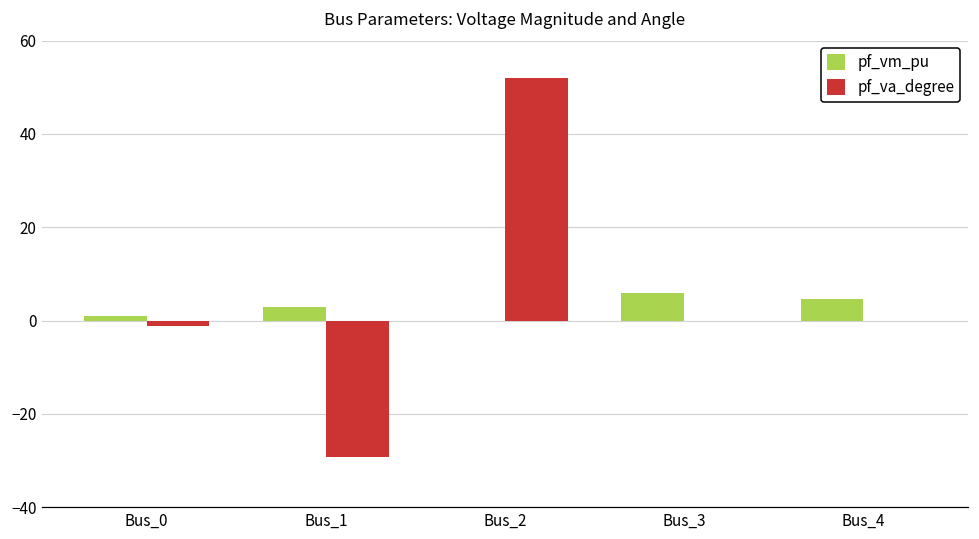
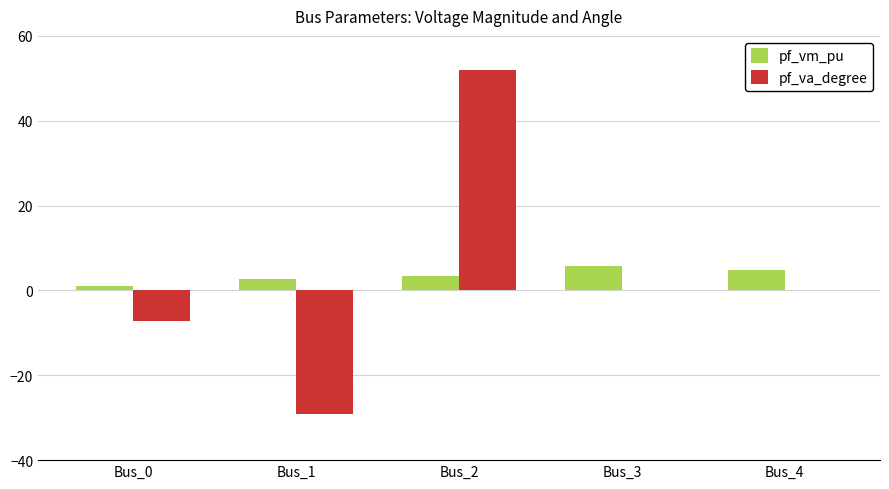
pf_va_degree, Bus_0: -1 -> -7
pf_vm_pu, Bus_2: 0 -> 4
